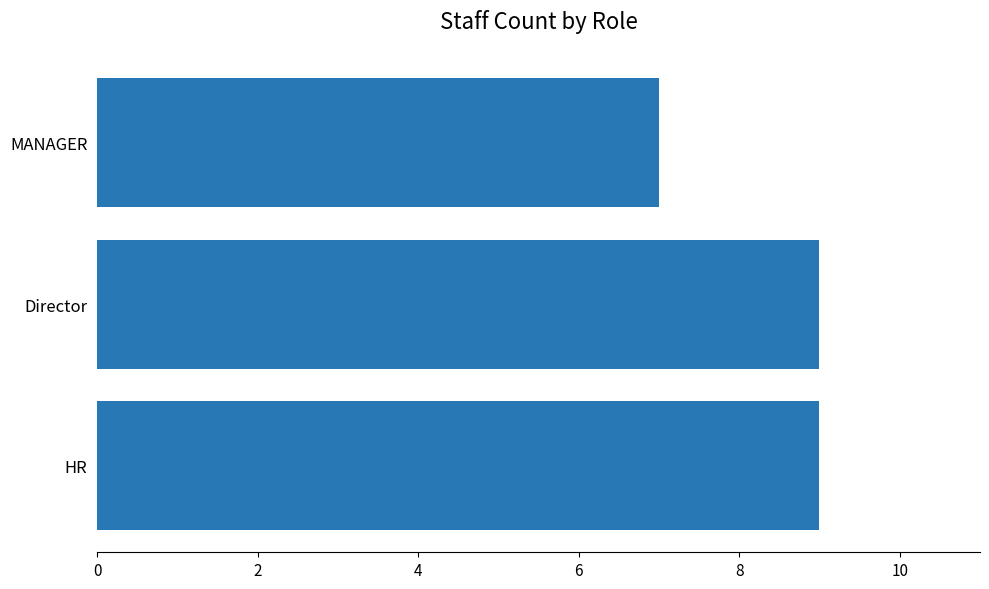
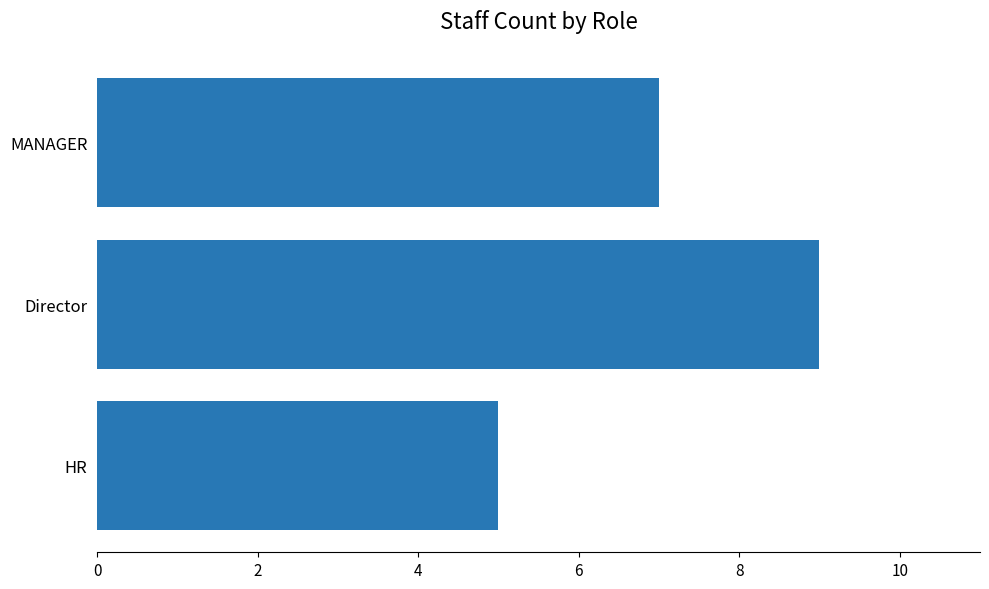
HR: 9 -> 5
